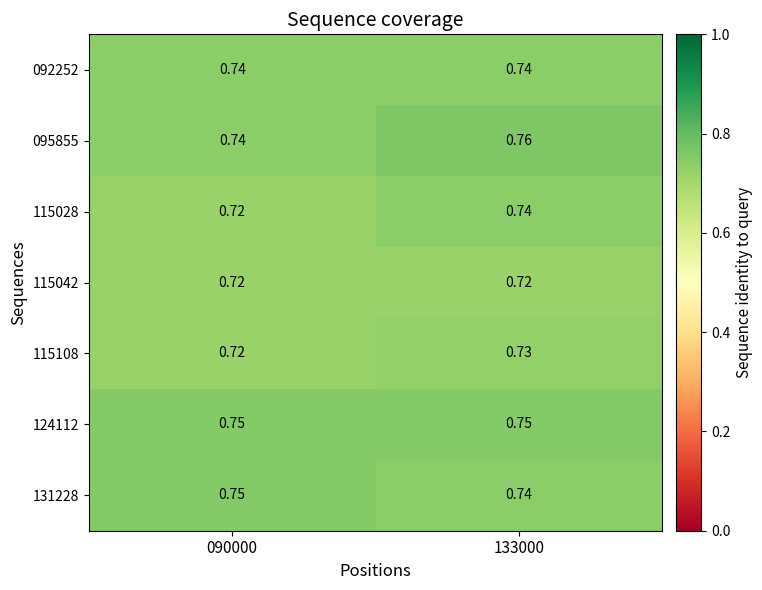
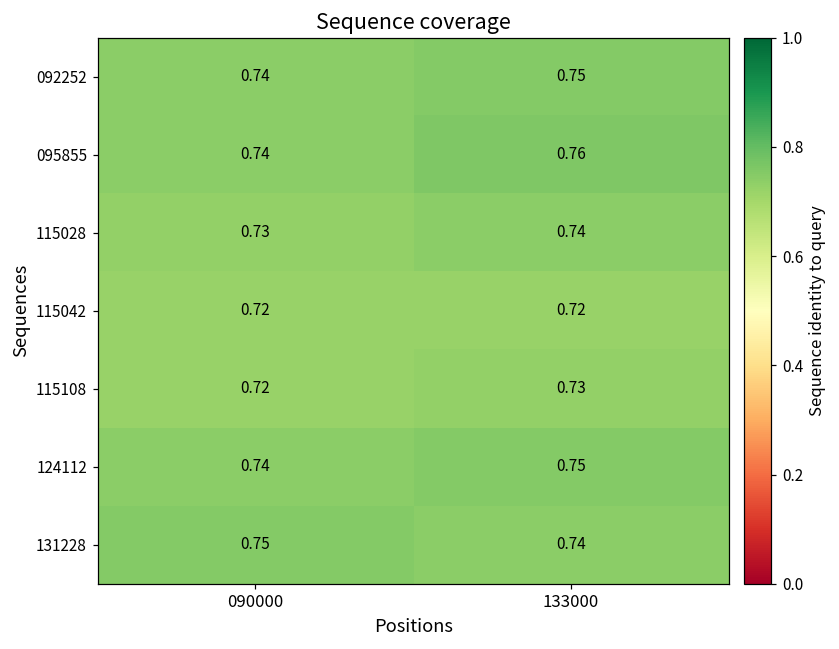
092252, 133000: 0.74 -> 0.75
115028, 090000: 0.72 -> 0.73
124112, 090000: 0.75 -> 0.74
